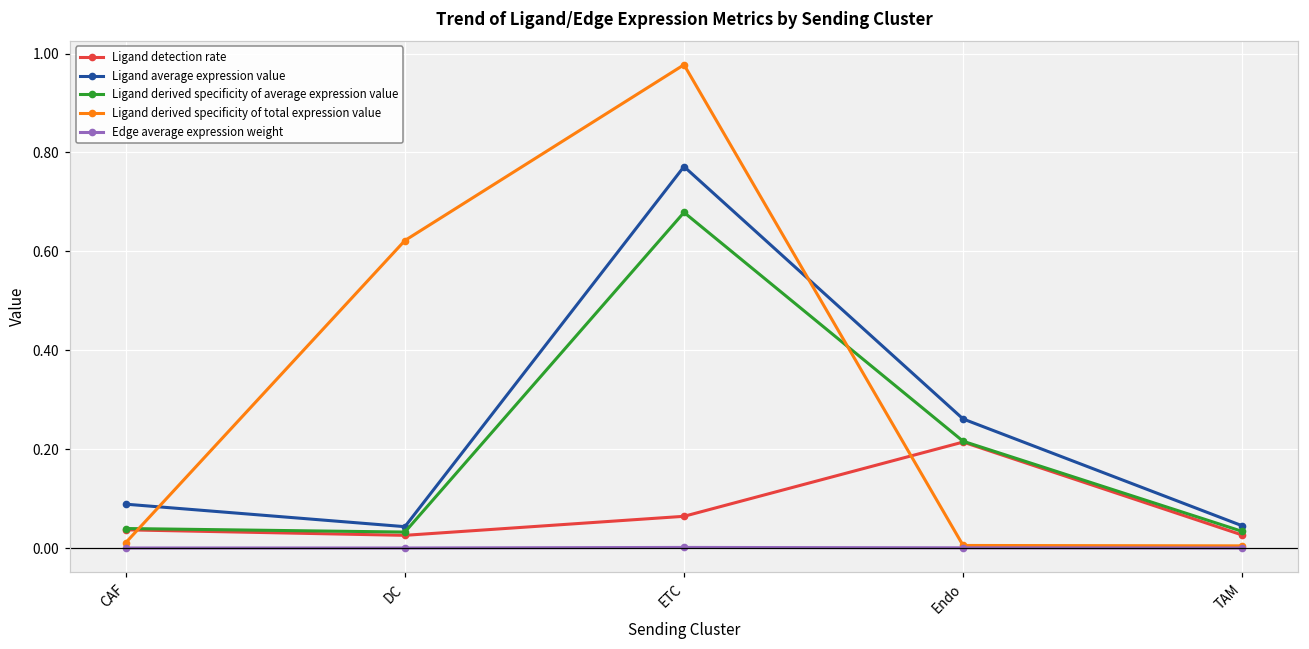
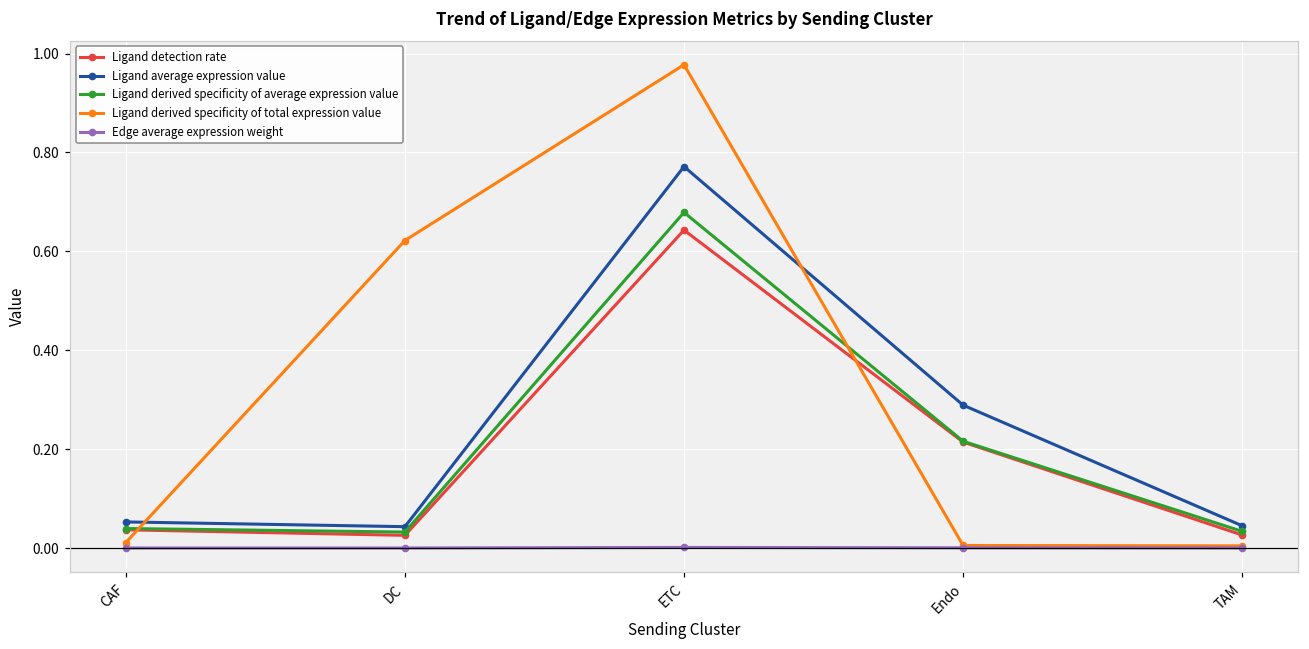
Ligand average expression value, CAF: 0.09 -> 0.05
Ligand detection rate, ETC: 0.06 -> 0.64
Ligand average expression value, Endo: 0.26 -> 0.29
